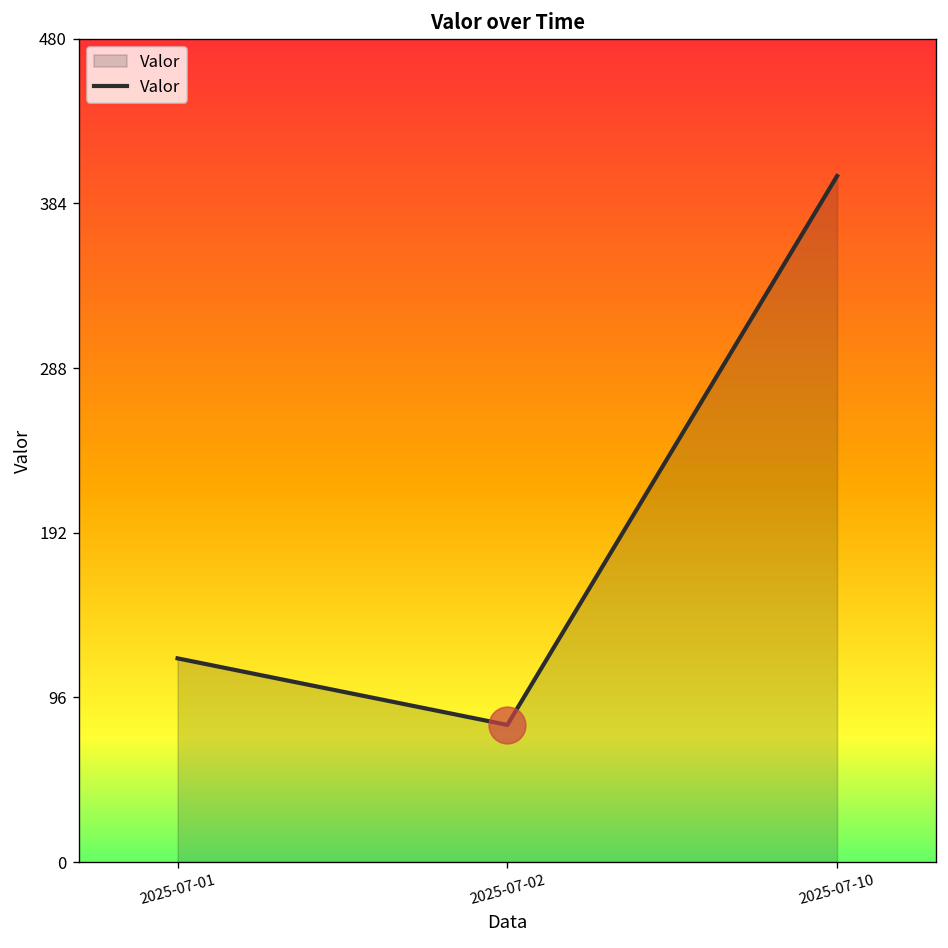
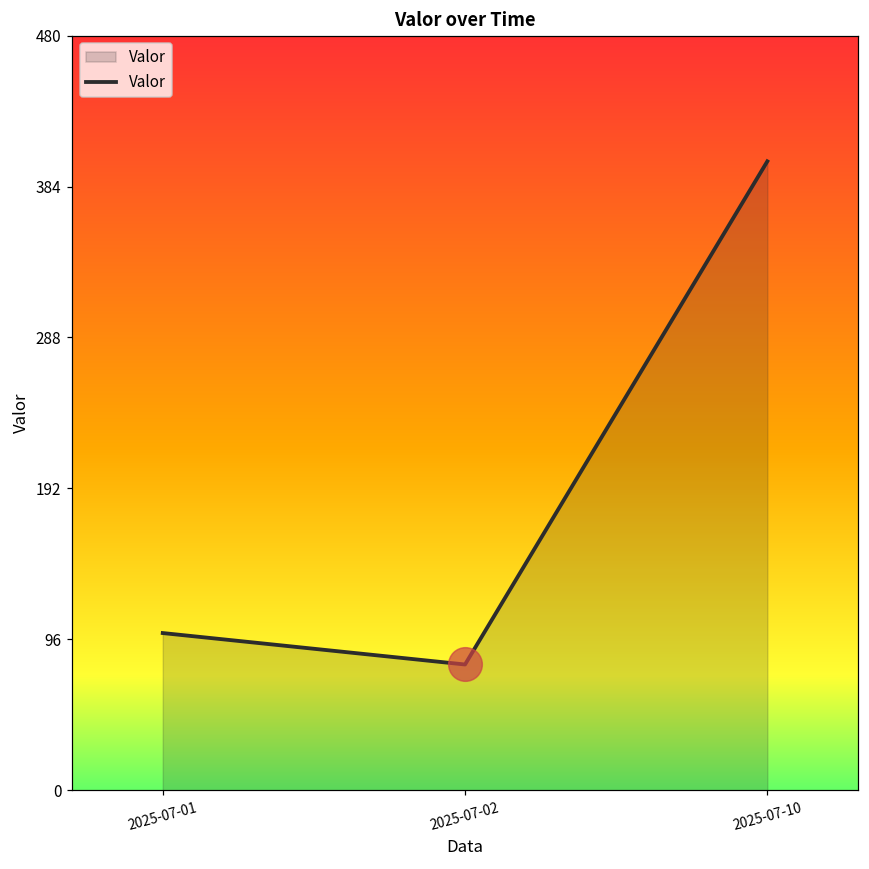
Valor, 2025-07-01: 119 -> 100
